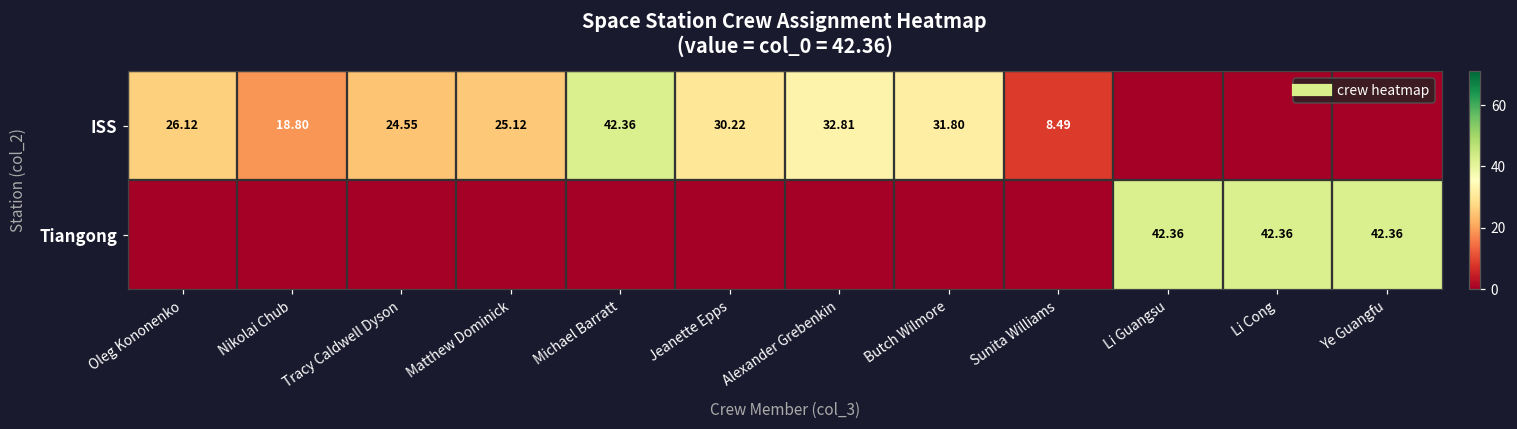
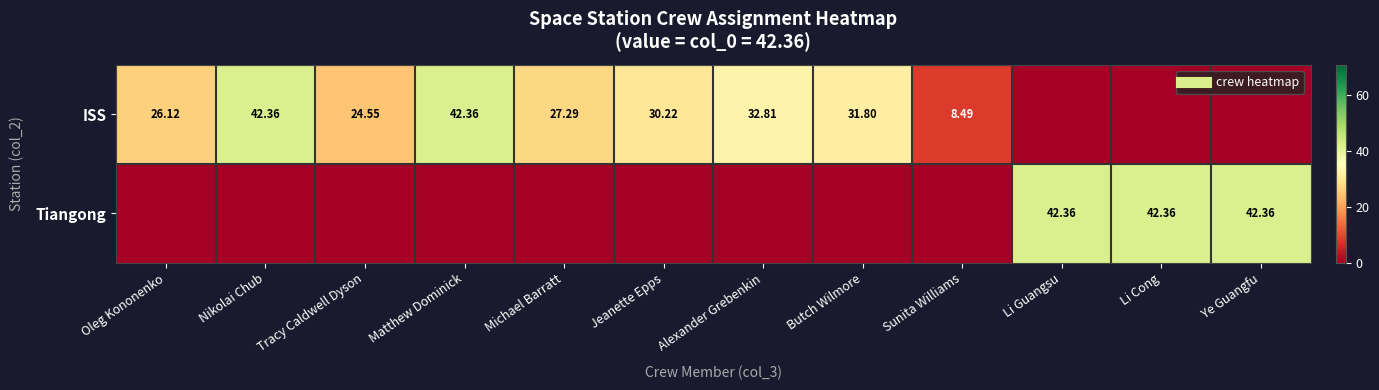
ISS, Nikolai Chub: 18.80 -> 42.36
ISS, Matthew Dominick: 25.12 -> 42.36
ISS, Michael Barratt: 42.36 -> 27.29
